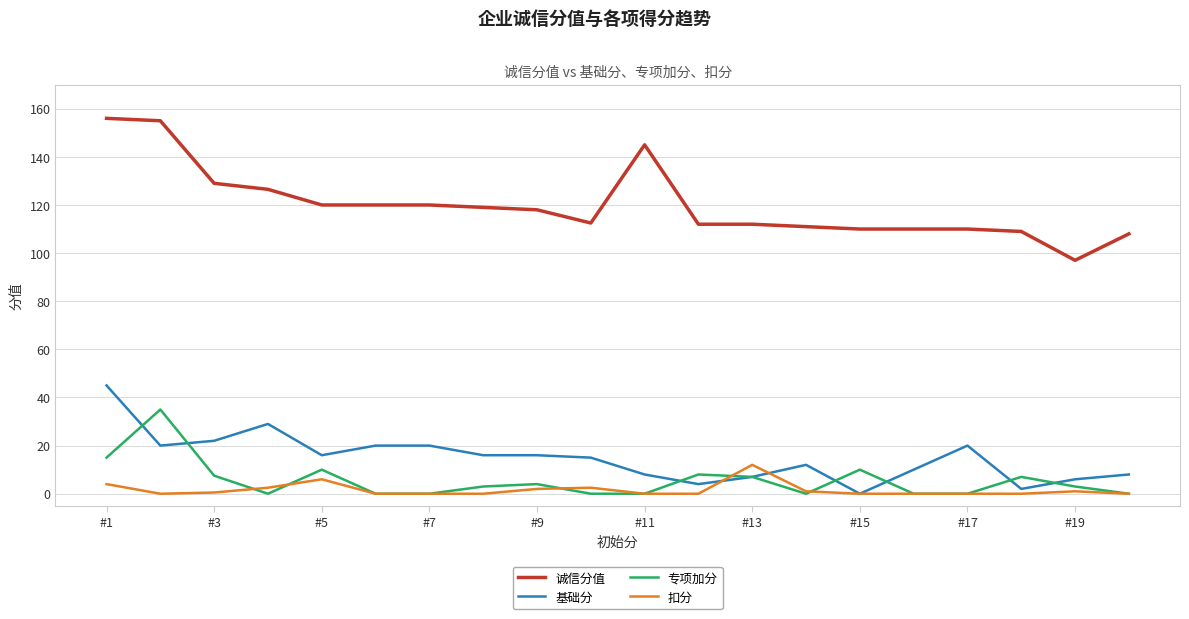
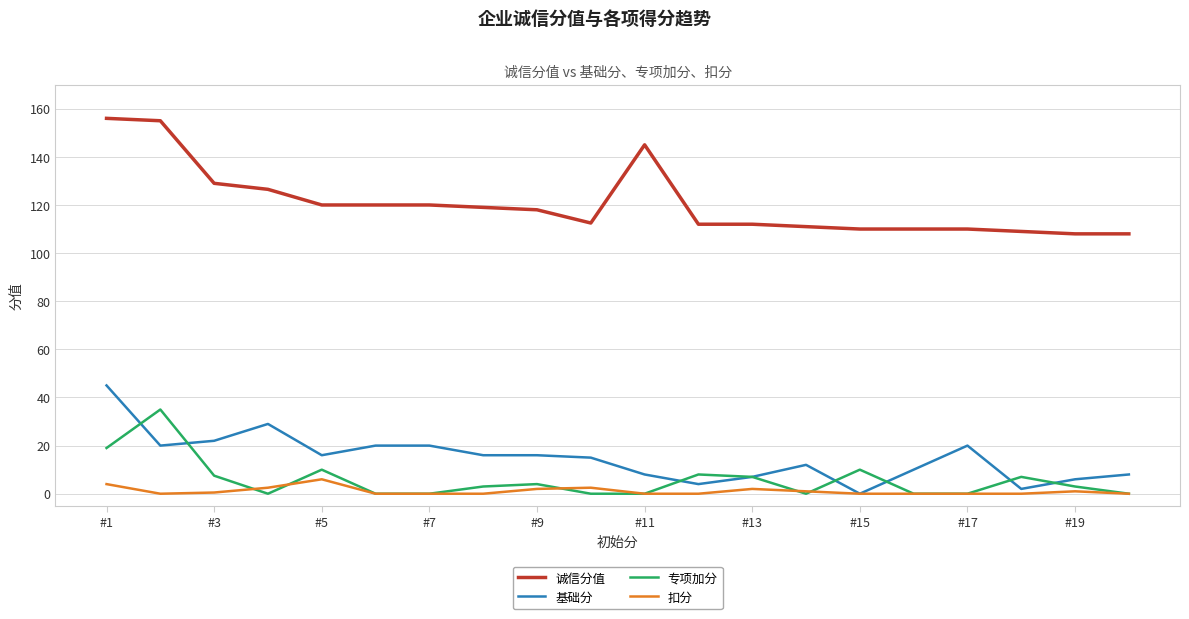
专项加分, #1: 15 -> 19
扣分, #13: 12 -> 2
诚信分值, #19: 97 -> 108
